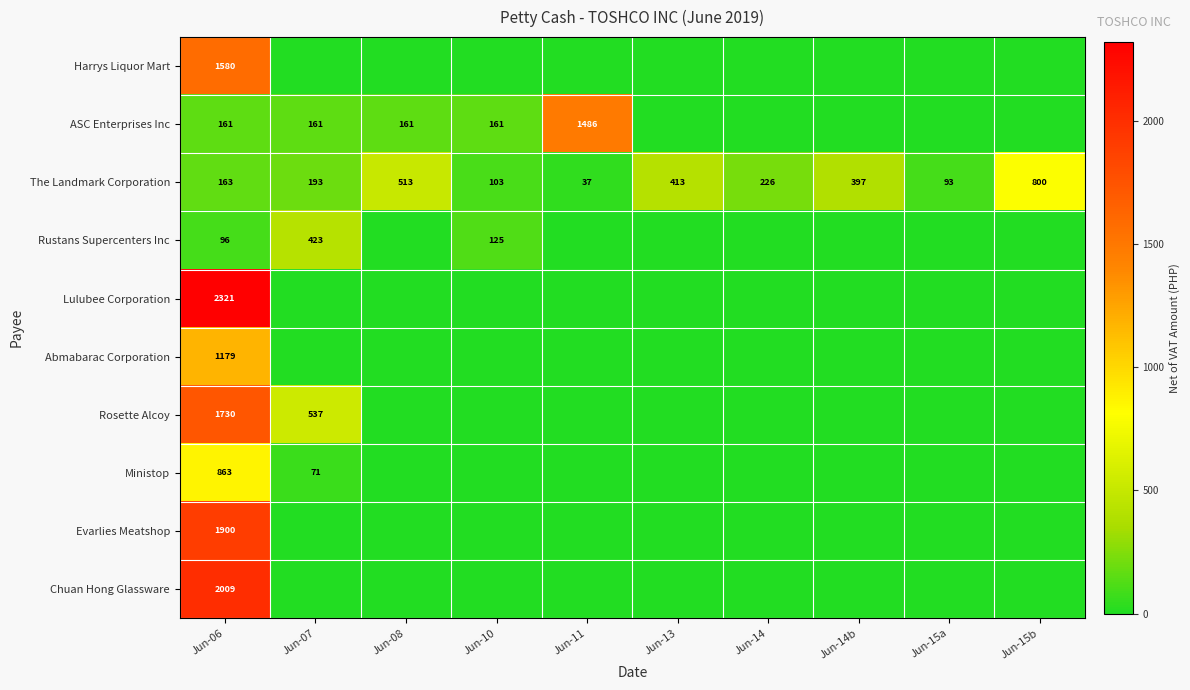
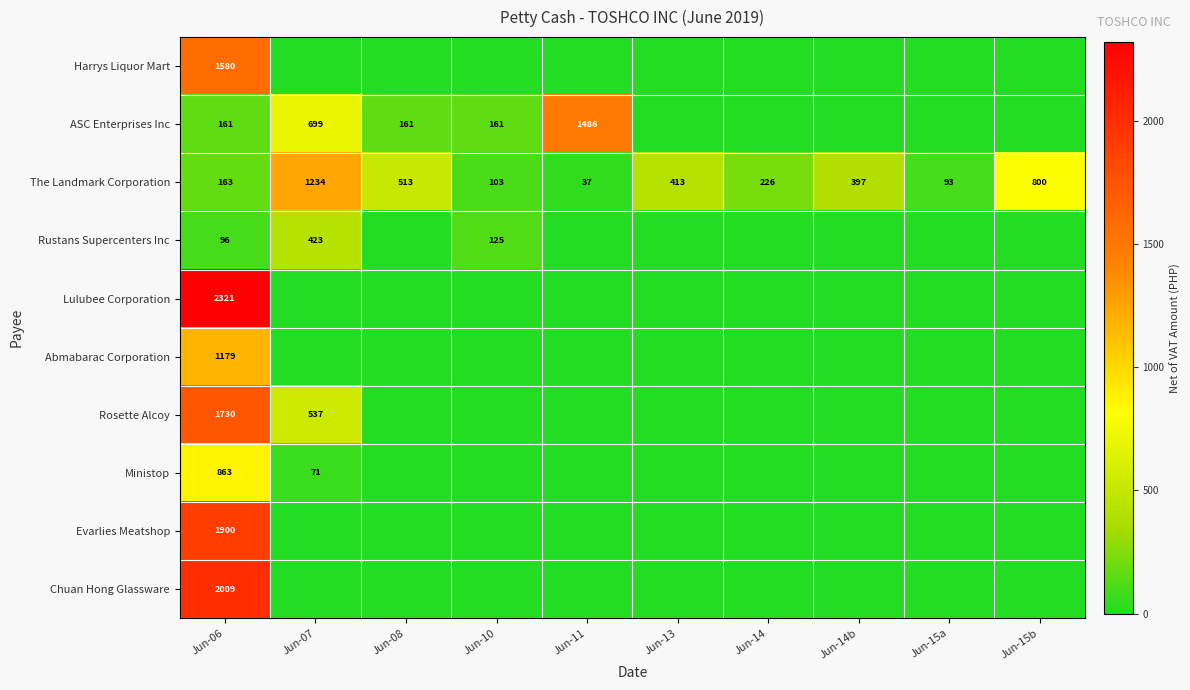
ASC Enterprises Inc, Jun-07: 161 -> 699
The Landmark Corporation, Jun-07: 193 -> 1234
